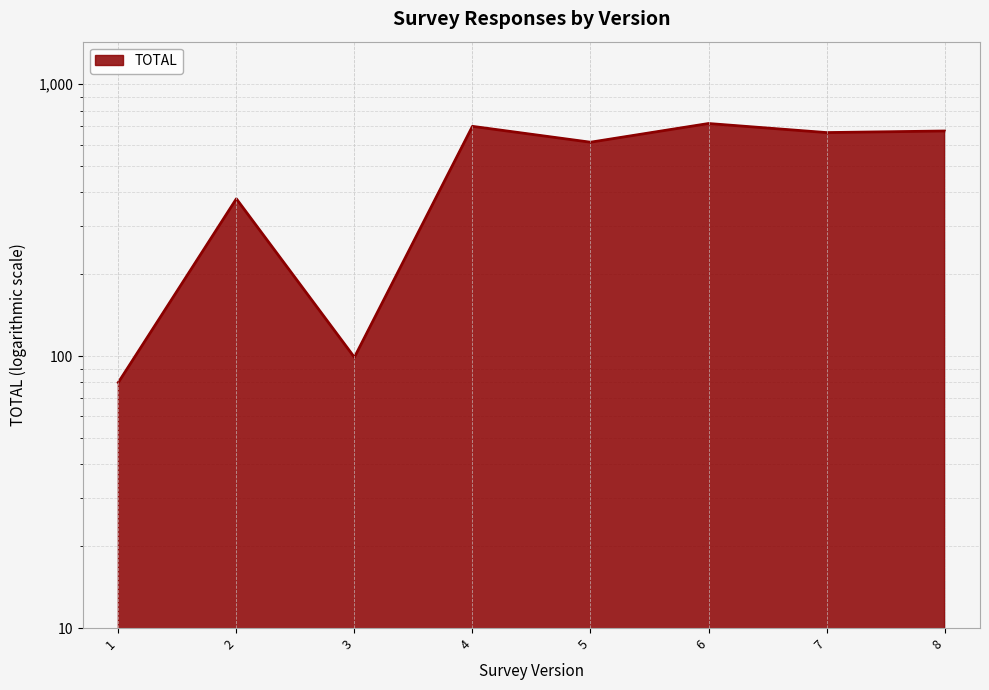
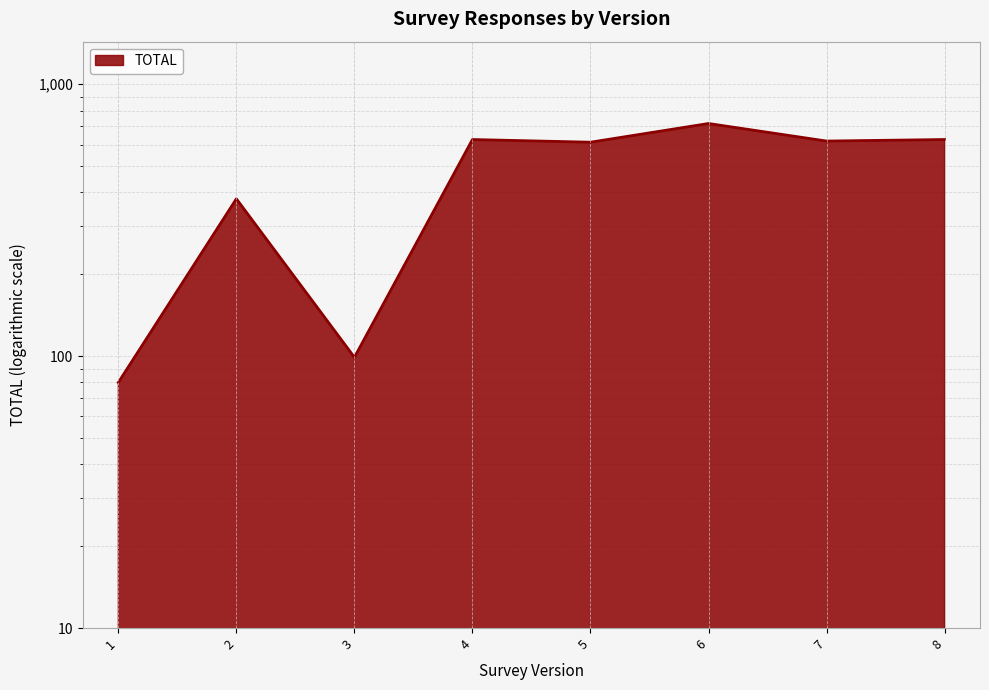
4: 700 -> 630
7: 660 -> 620
8: 670 -> 630
